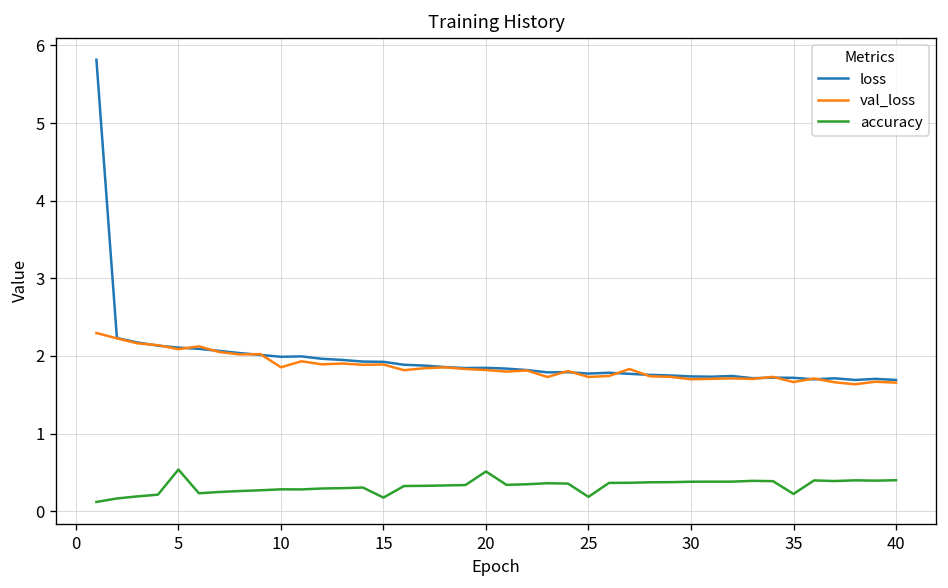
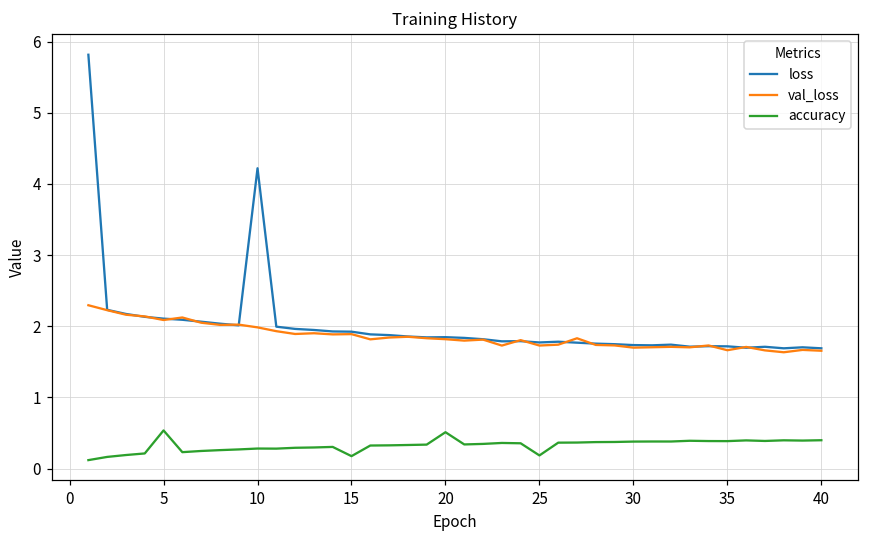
loss, 10: 2.0 -> 4.2
val_loss, 10: 1.9 -> 2.0
accuracy, 35: 0.2 -> 0.4
